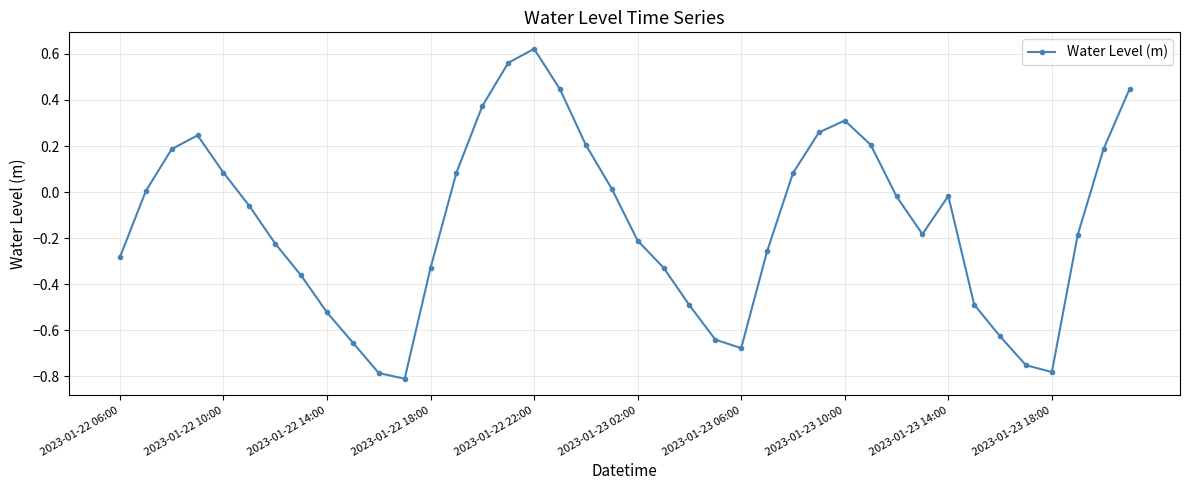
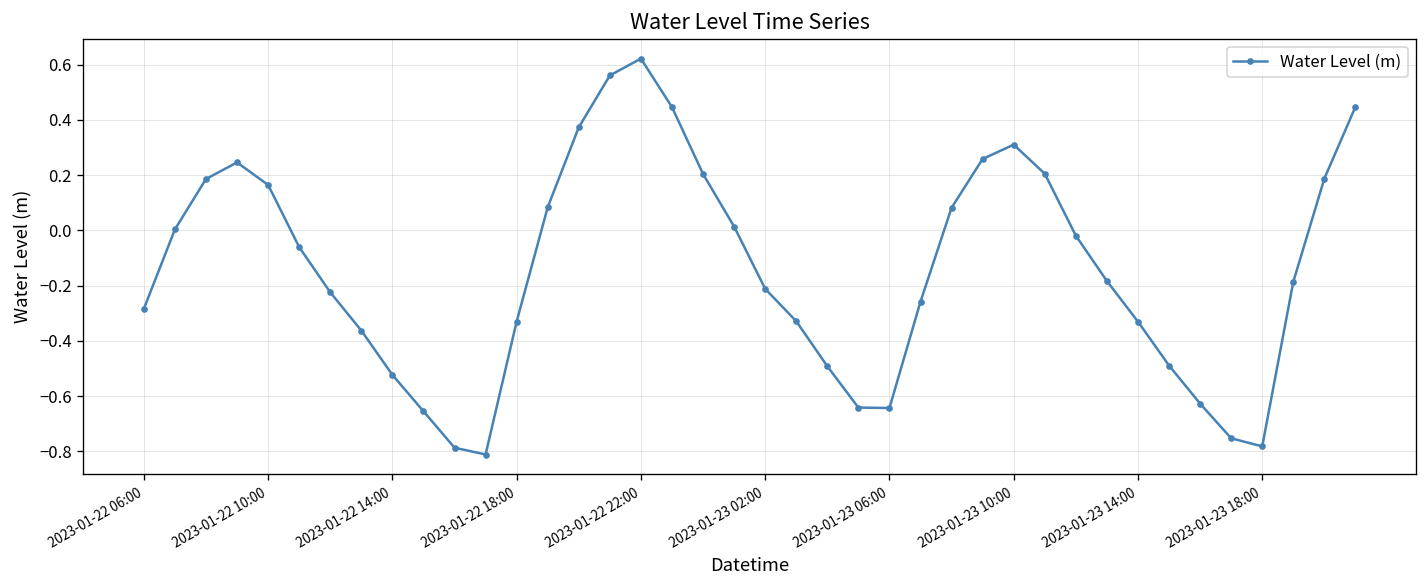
2023-01-22 10:00: 0.08 -> 0.16
2023-01-23 06:00: -0.68 -> -0.64
2023-01-23 14:00: -0.02 -> -0.33
